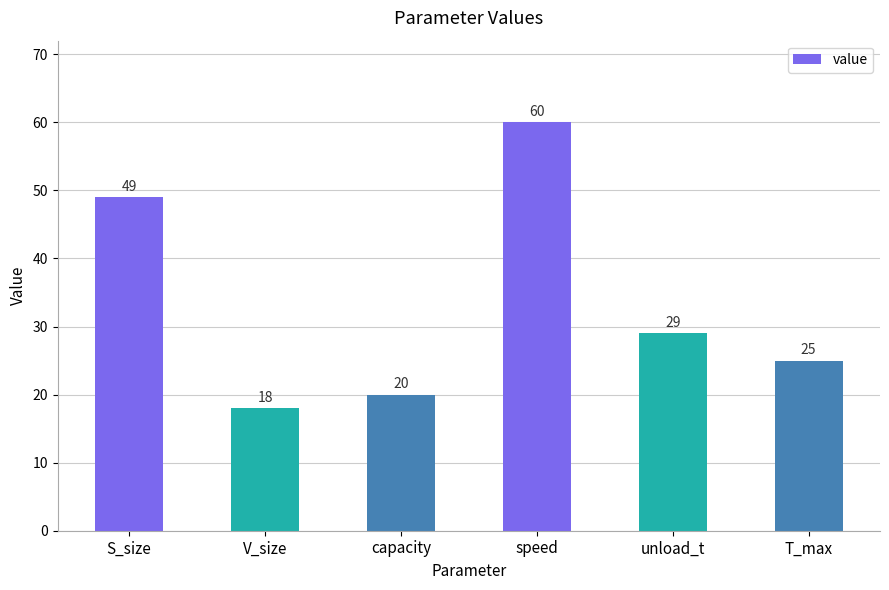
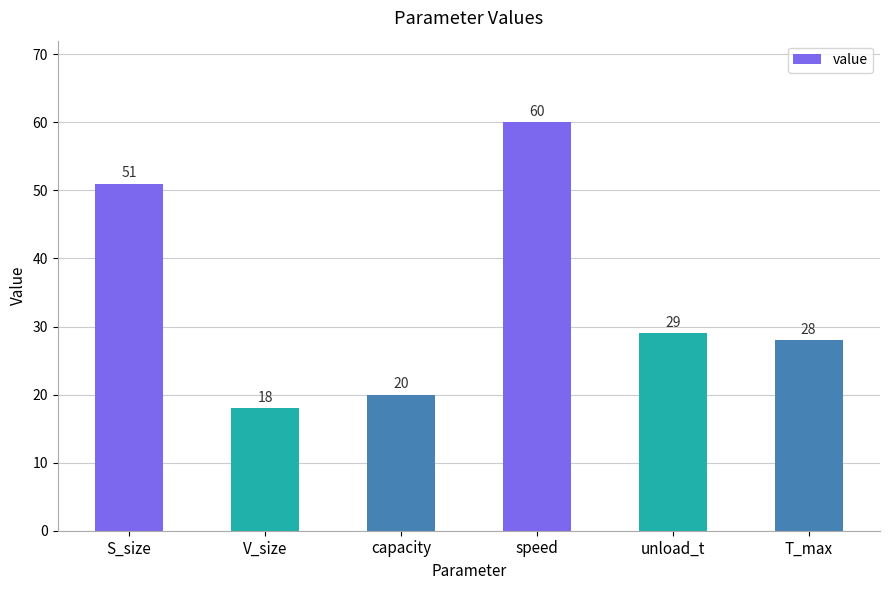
S_size: 49 -> 51
T_max: 25 -> 28
